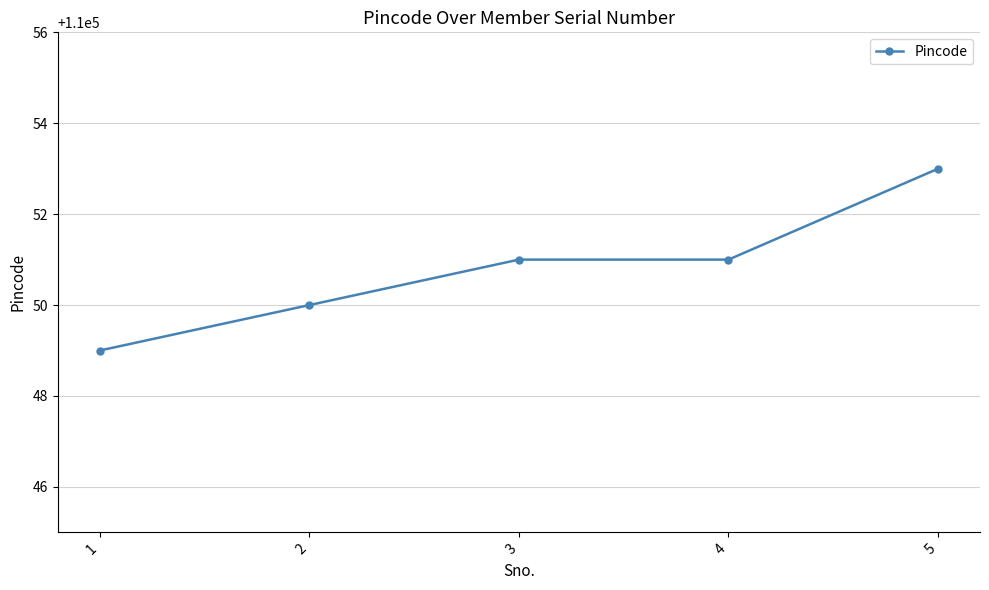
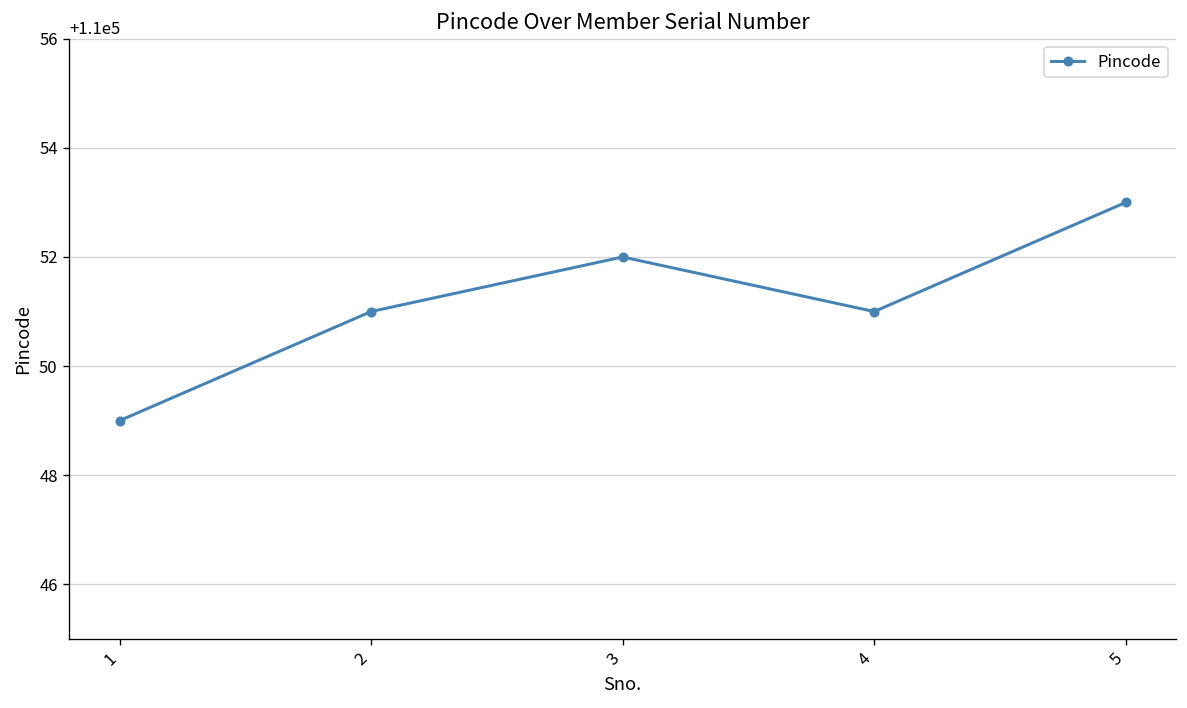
2: 110050 -> 110051
3: 110051 -> 110052
